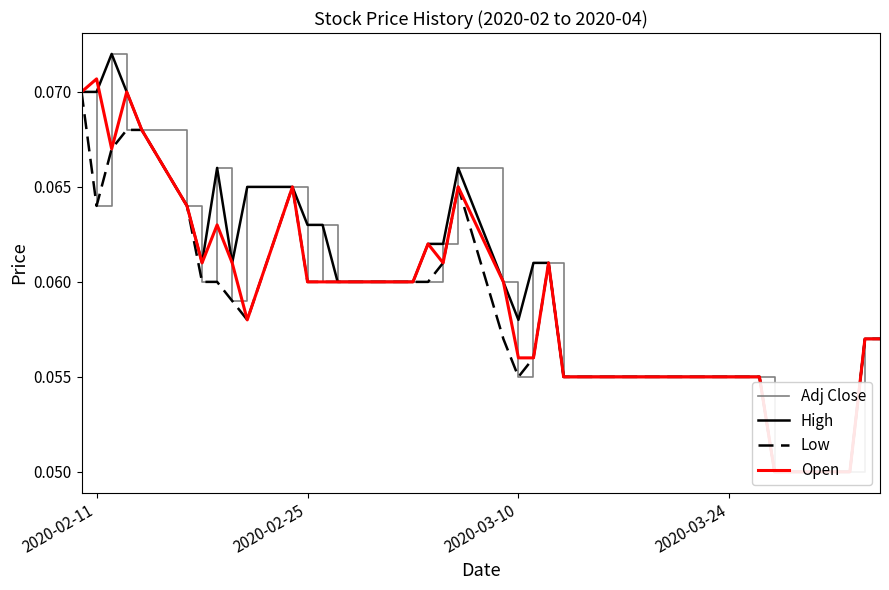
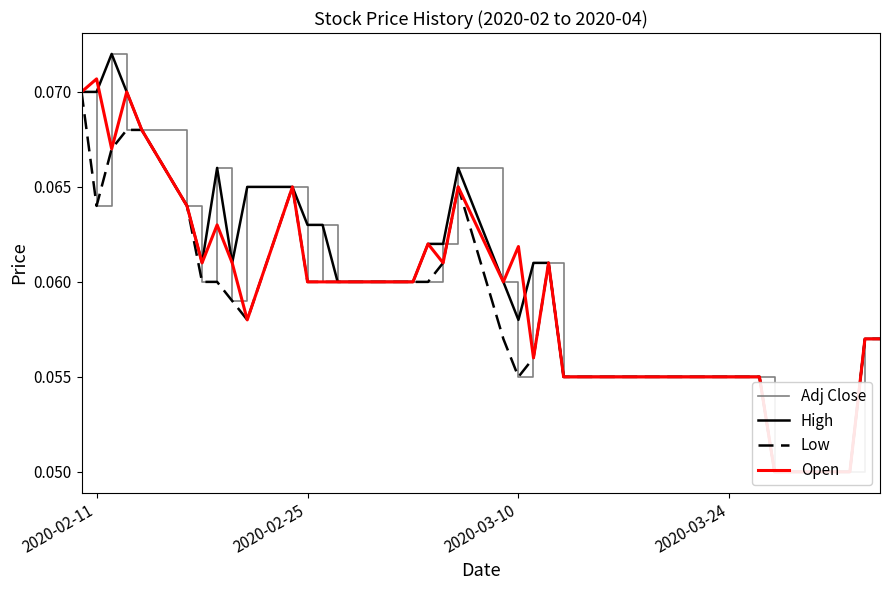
Open, 2020-03-10: 0.0560 -> 0.0619
